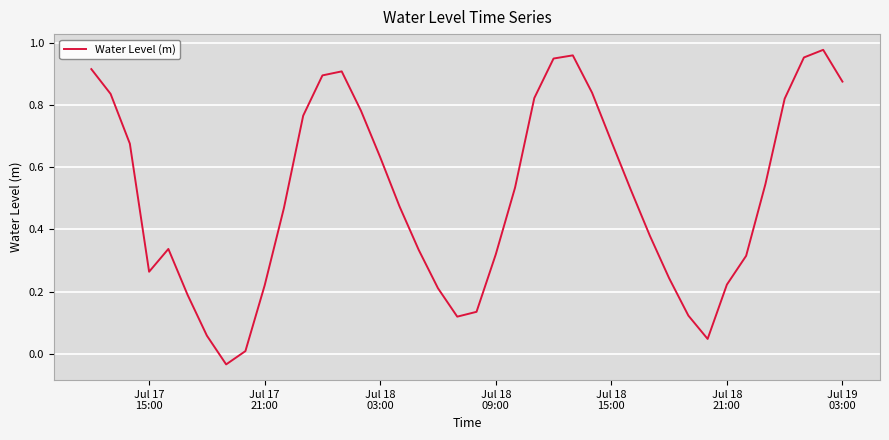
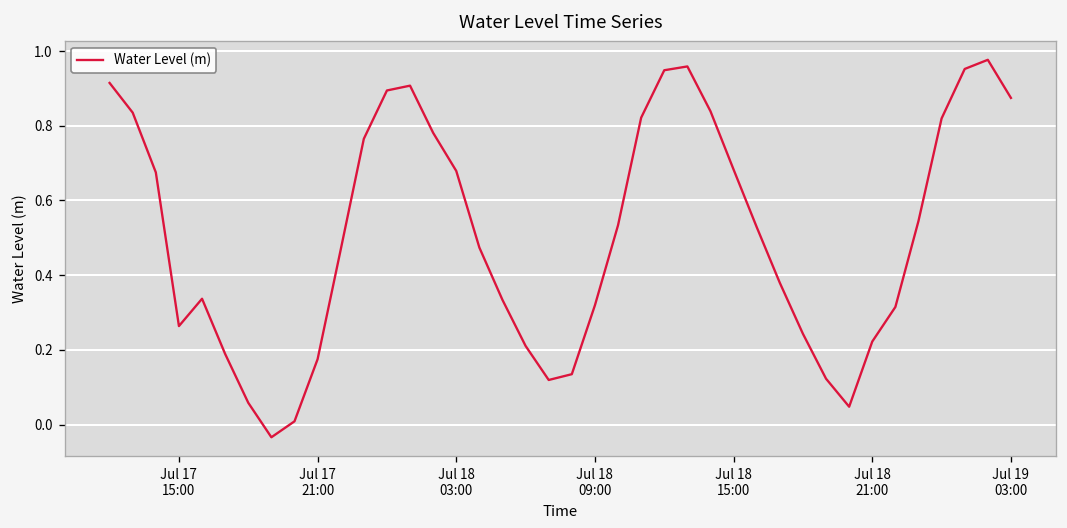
Jul 17 21:00: 0.22 -> 0.18
Jul 18 03:00: 0.63 -> 0.68
